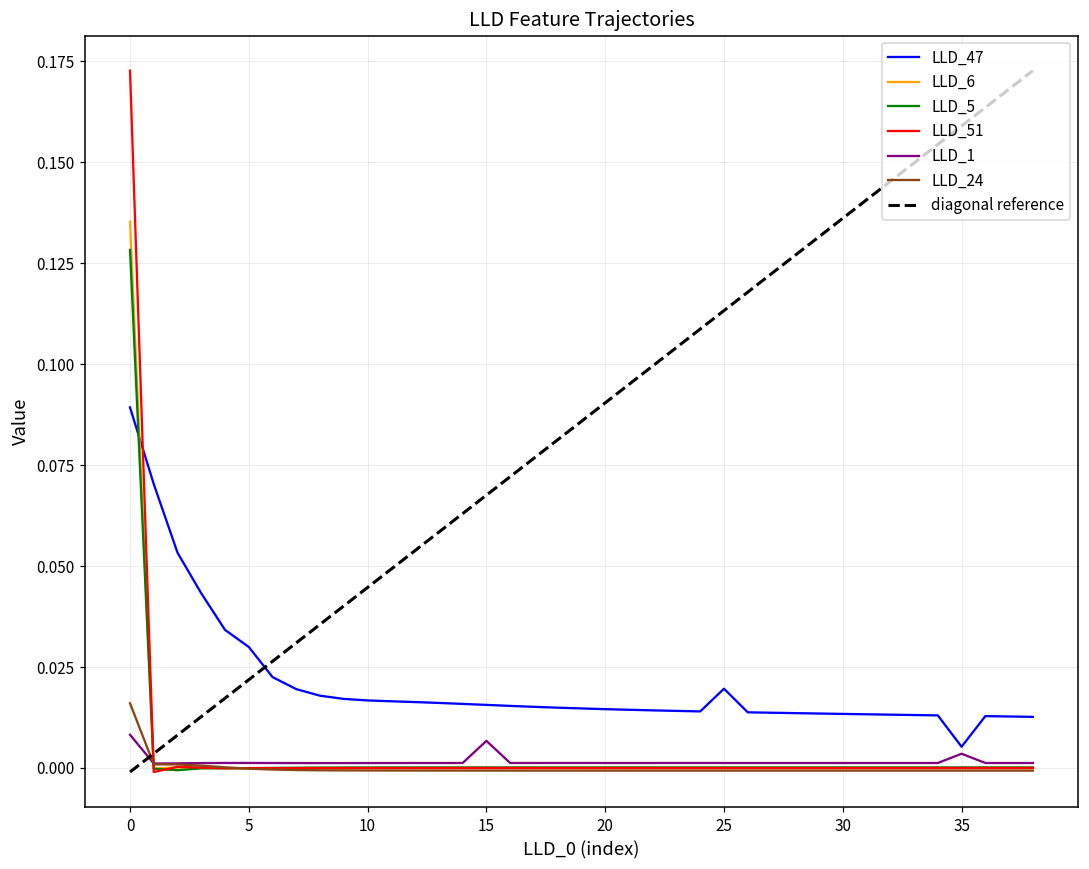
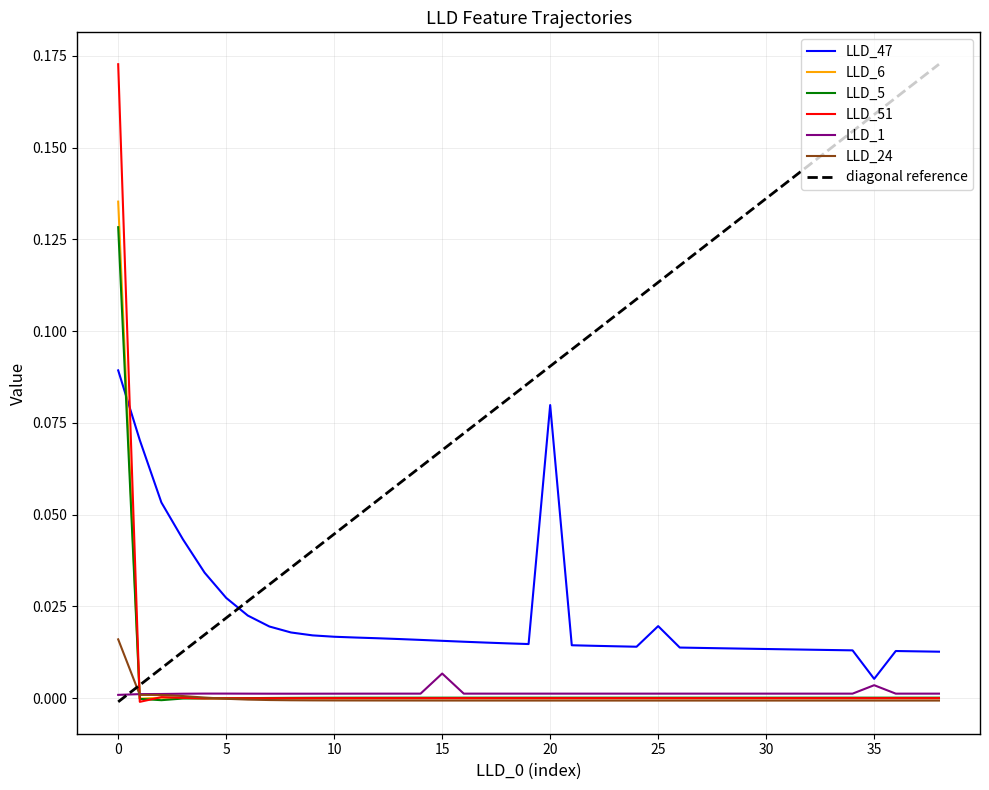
LLD_1, 0: 0.008 -> 0.001
LLD_47, 5: 0.030 -> 0.027
LLD_47, 20: 0.015 -> 0.080
